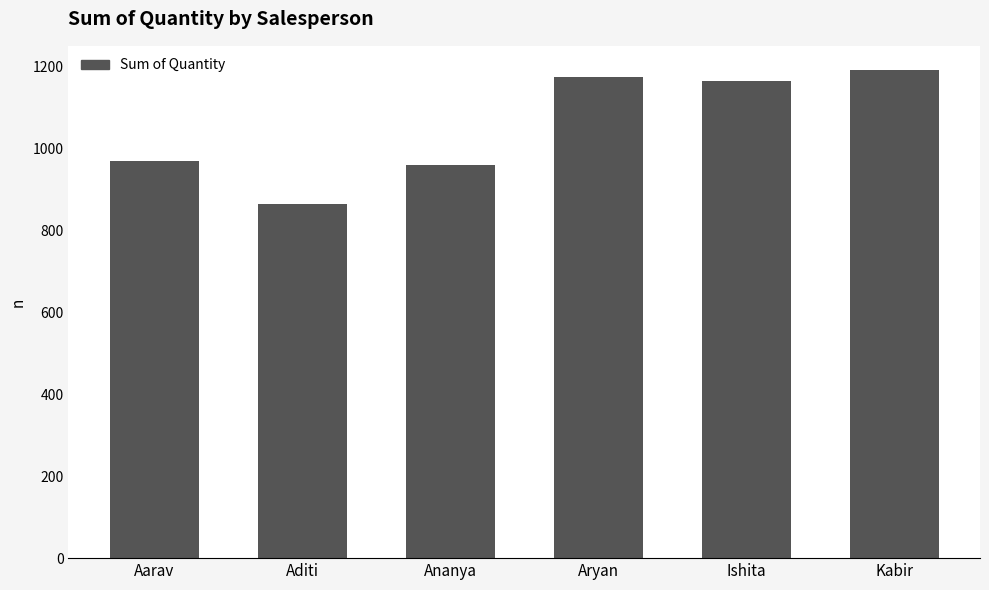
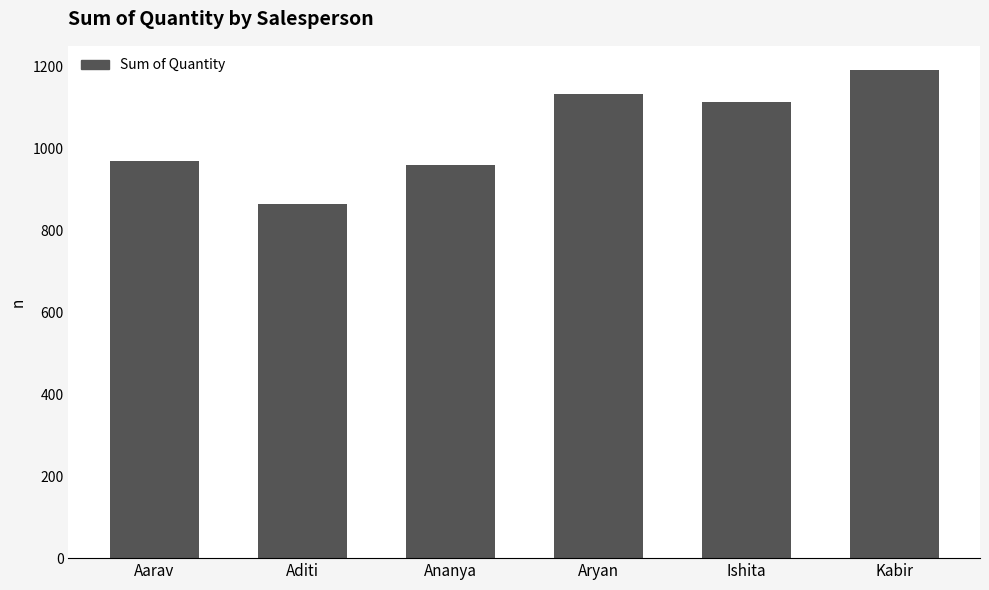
Aryan: 1170 -> 1130
Ishita: 1160 -> 1110
